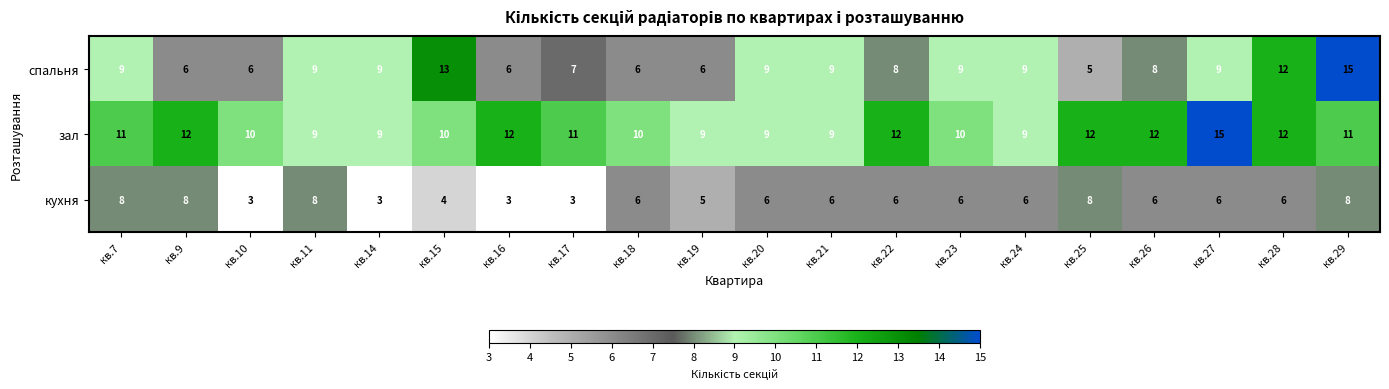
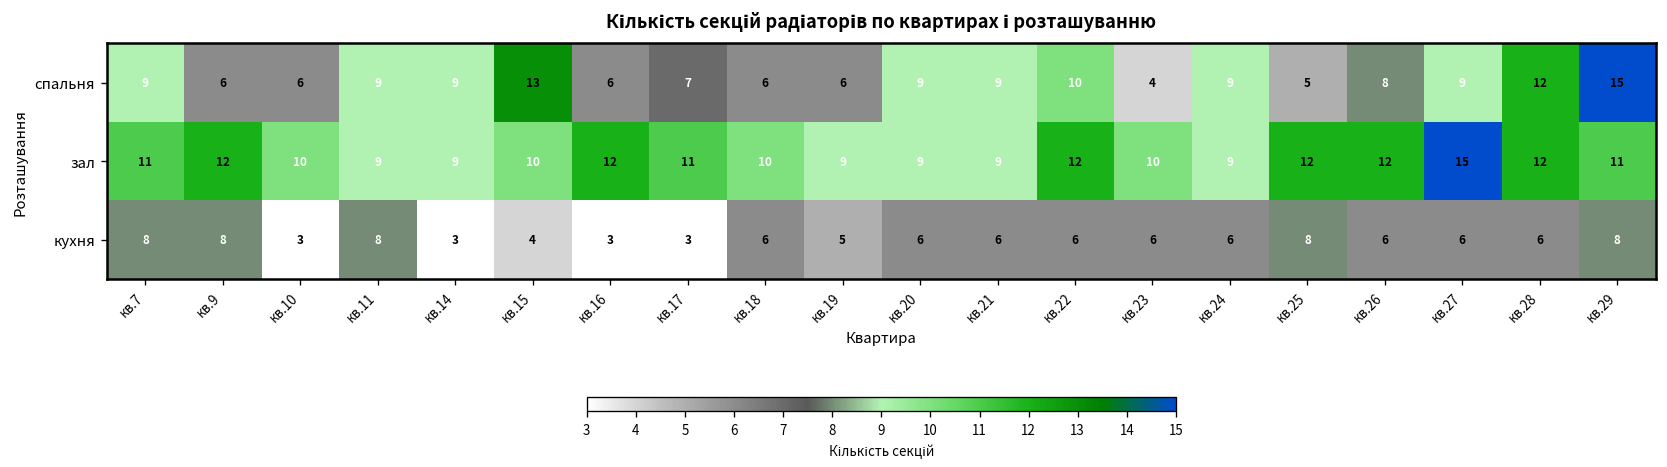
спальня, кв.22: 8 -> 10
спальня, кв.23: 9 -> 4
